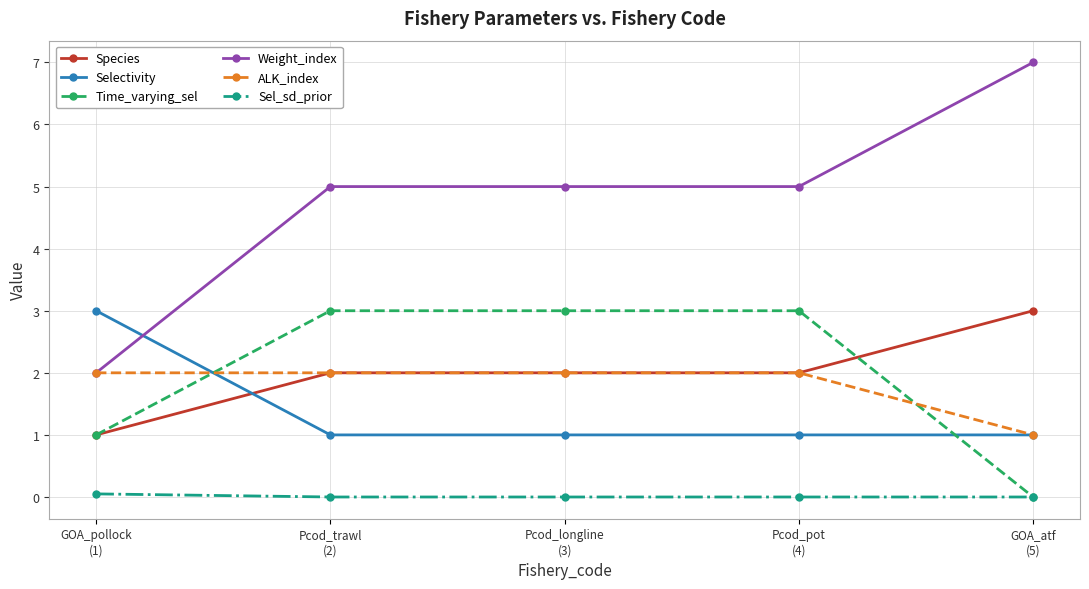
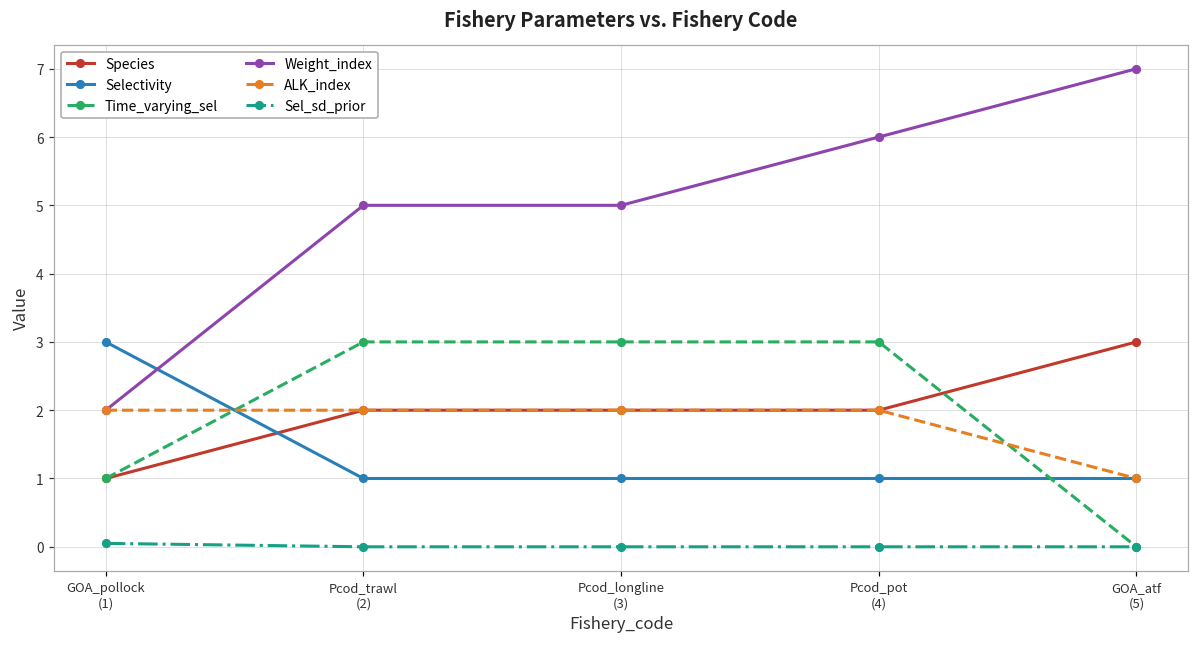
Weight_index, Pcod_pot (4): 5 -> 6
